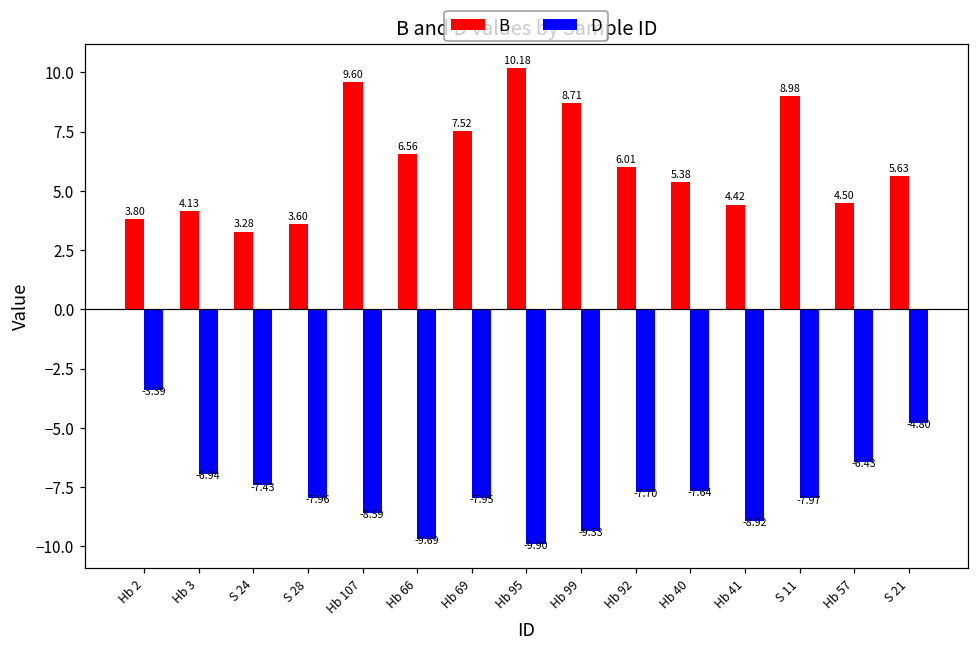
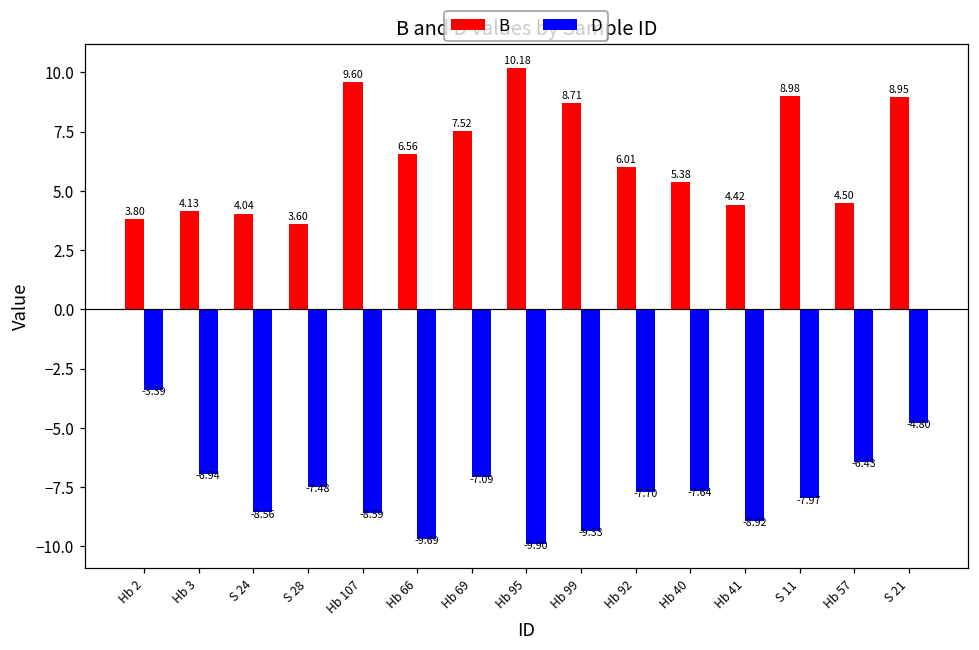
B, S 24: 3.28 -> 4.04
D, S 24: -7.43 -> -8.56
D, S 28: -7.96 -> -7.48
D, Hb 69: -7.95 -> -7.09
B, S 21: 5.63 -> 8.95
